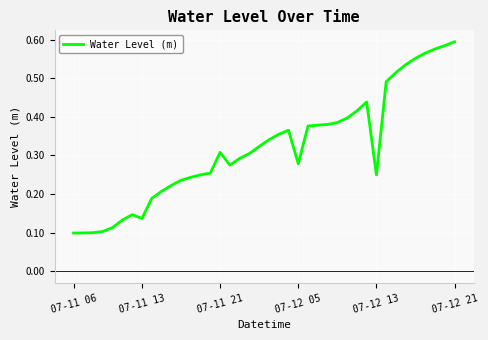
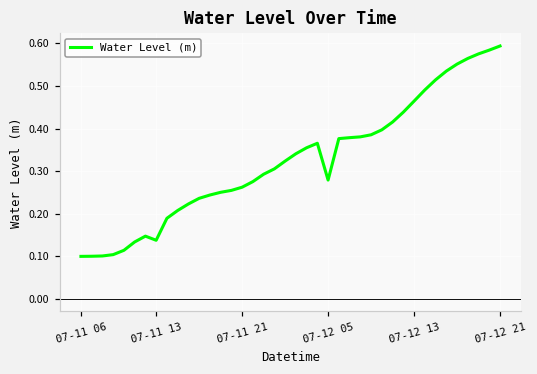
07-11 21: 0.31 -> 0.26
07-12 13: 0.25 -> 0.46
